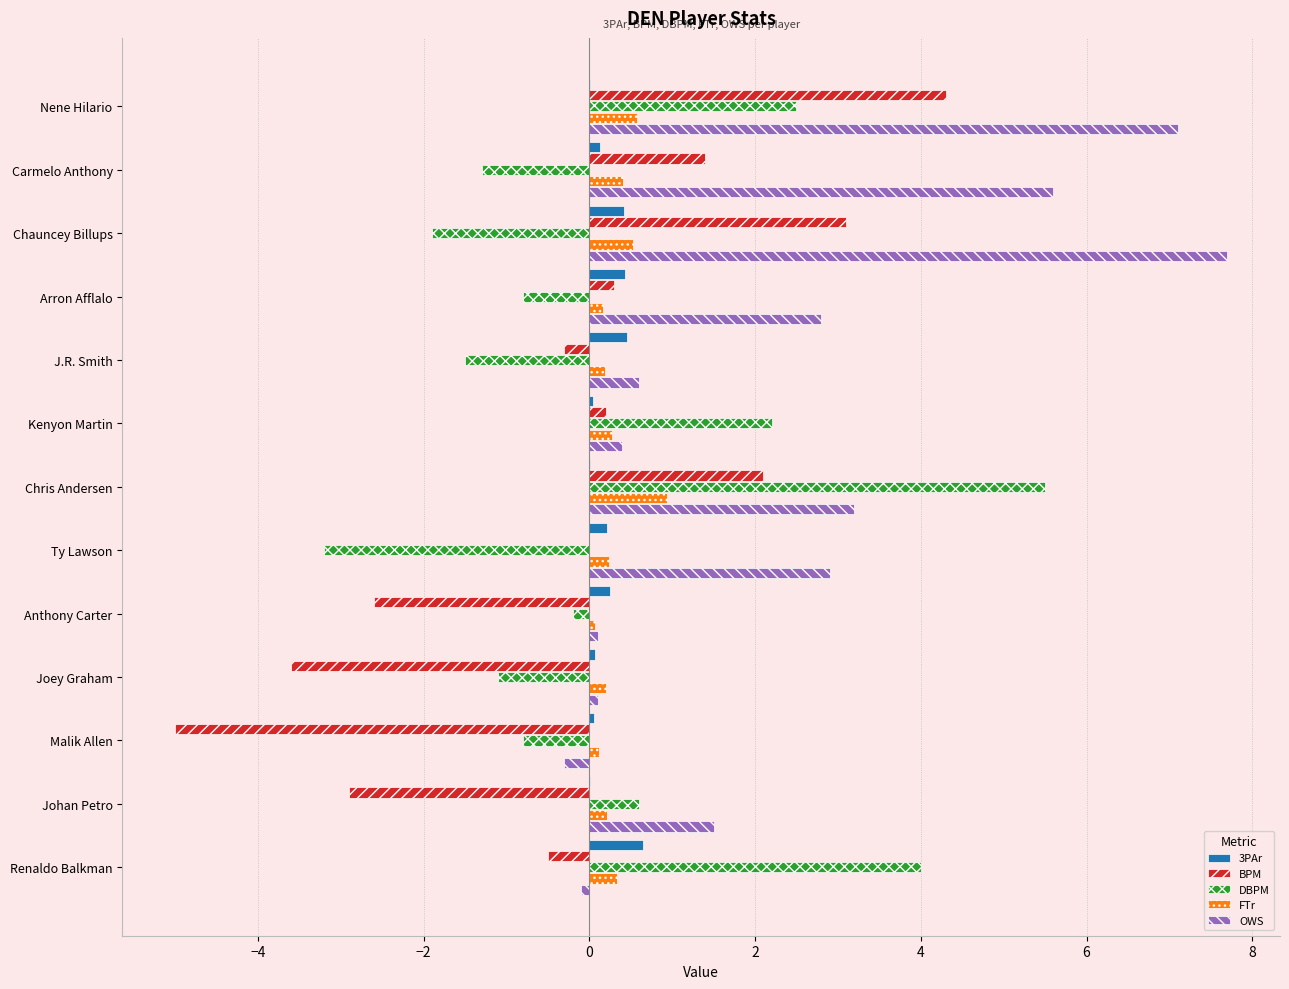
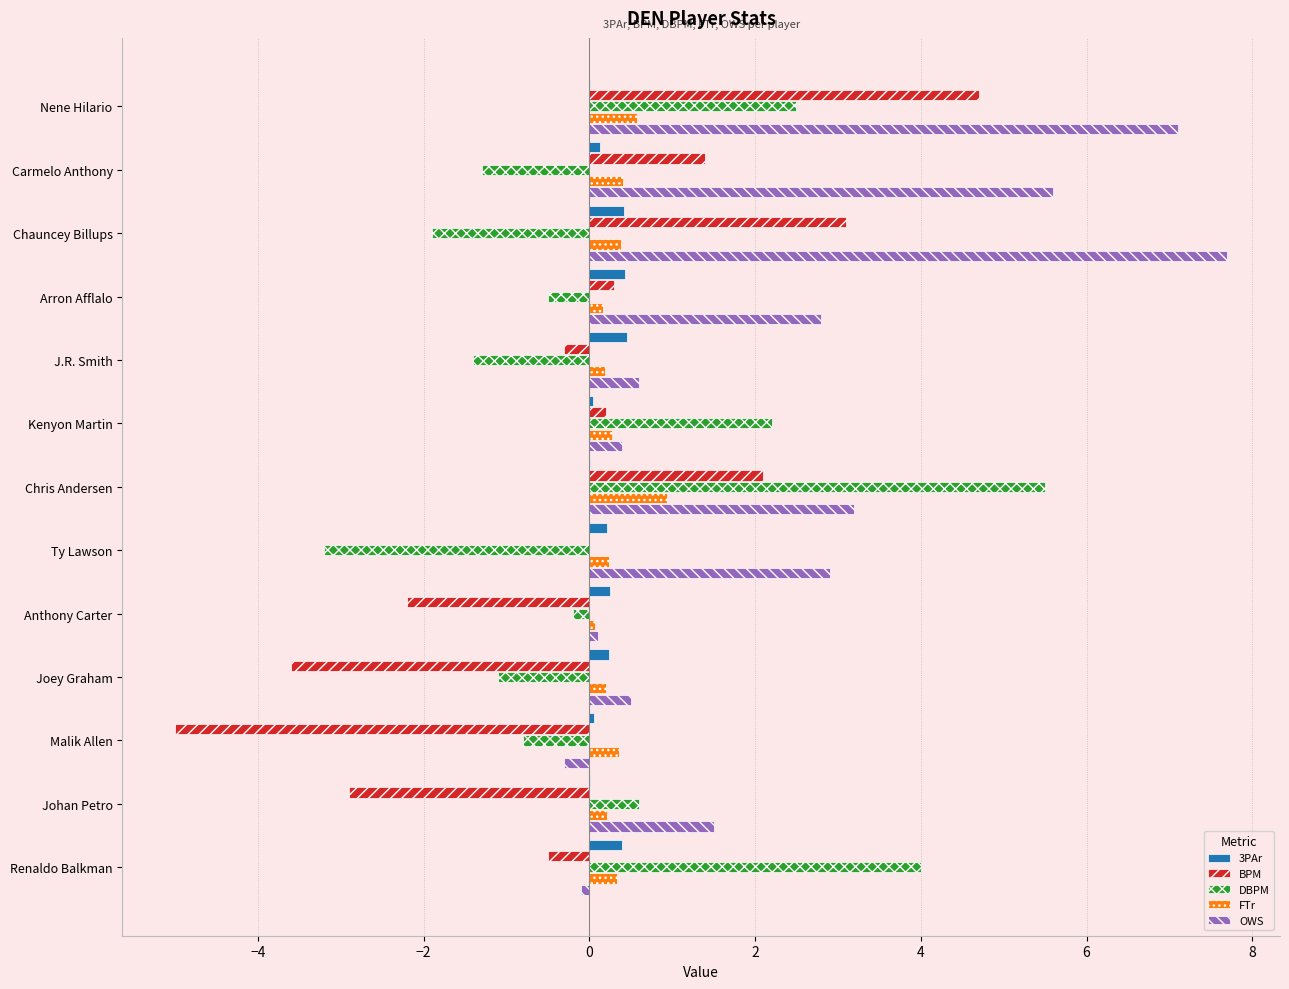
BPM, Nene Hilario: 4.3 -> 4.7
FTr, Chauncey Billups: 0.5 -> 0.4
DBPM, Arron Afflalo: -0.8 -> -0.5
DBPM, J.R. Smith: -1.5 -> -1.4
BPM, Anthony Carter: -2.6 -> -2.2
3PAr, Joey Graham: 0.1 -> 0.2
OWS, Joey Graham: 0.1 -> 0.5
FTr, Malik Allen: 0.1 -> 0.4
3PAr, Renaldo Balkman: 0.6 -> 0.4
